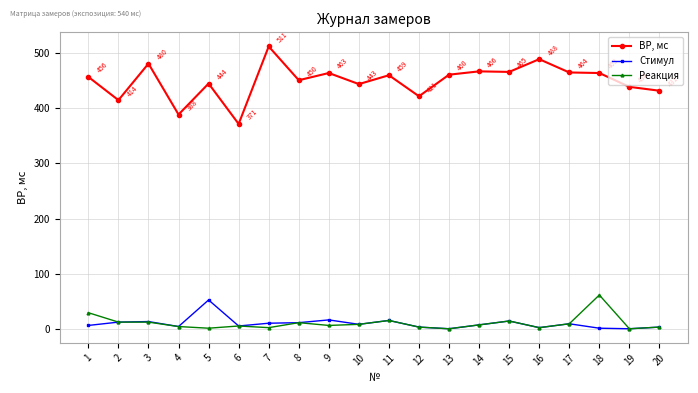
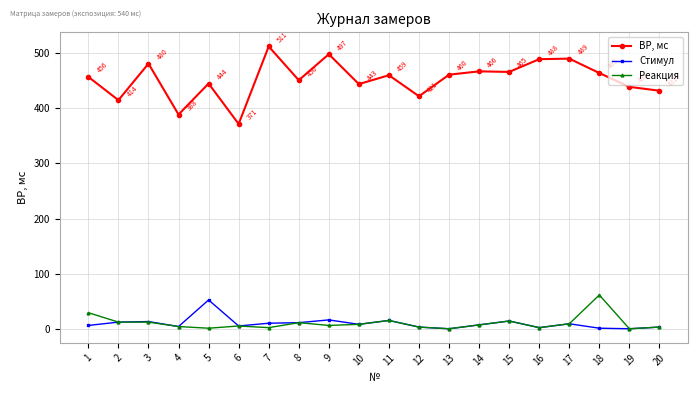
ВР, мс, 9: 463 -> 497
ВР, мс, 17: 464 -> 489
